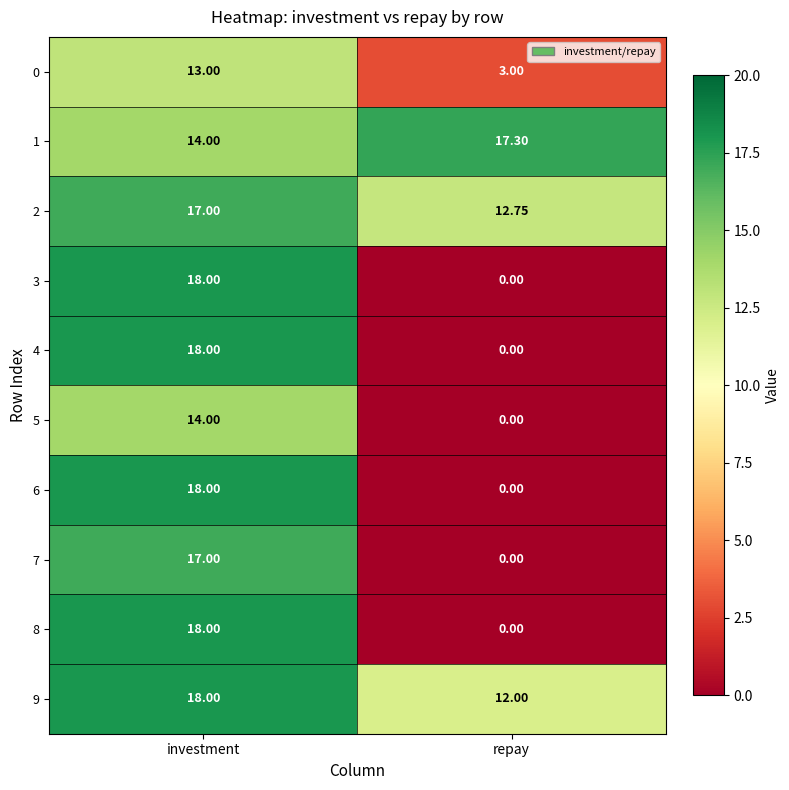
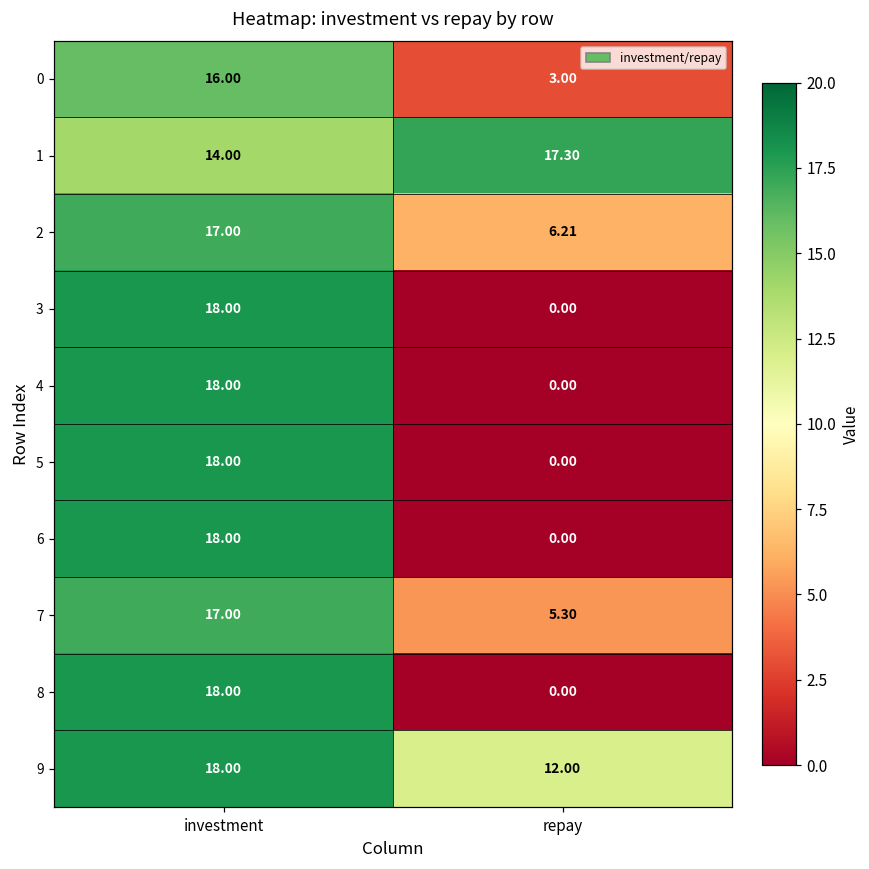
0, investment: 13.00 -> 16.00
2, repay: 12.75 -> 6.21
5, investment: 14.00 -> 18.00
7, repay: 0.00 -> 5.30
